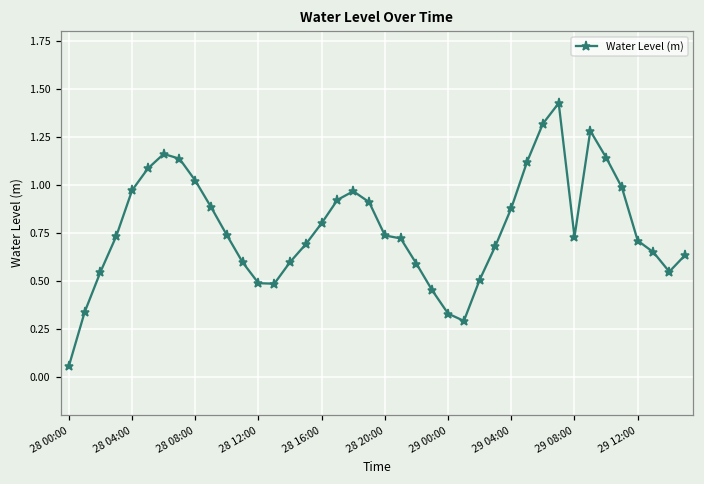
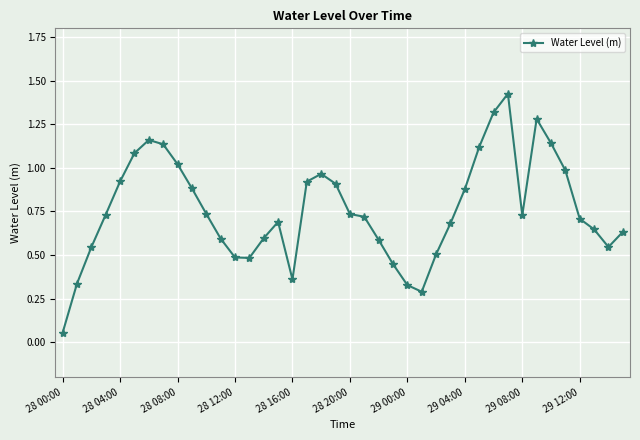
28 04:00: 0.97 -> 0.92
28 16:00: 0.80 -> 0.36
